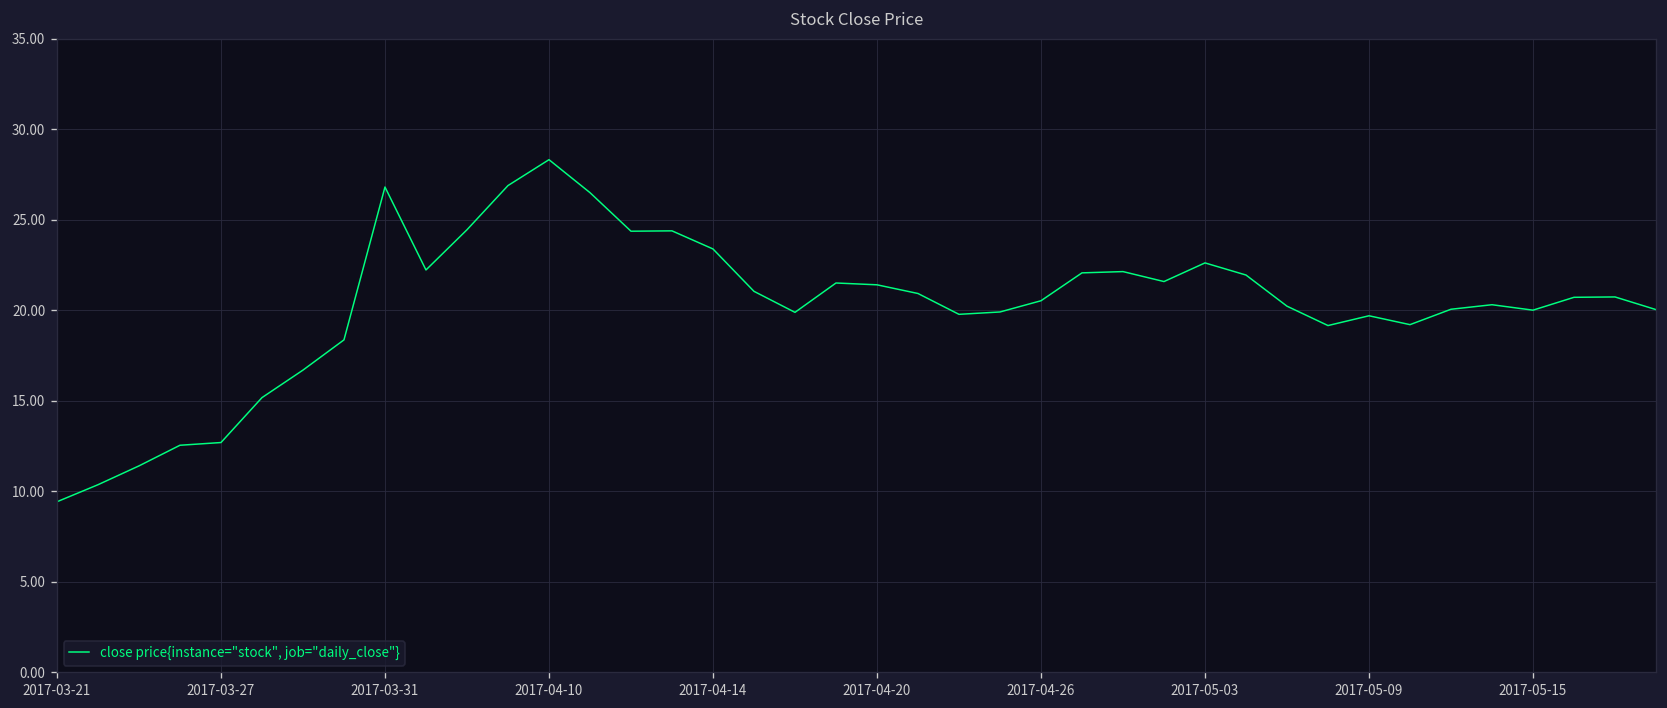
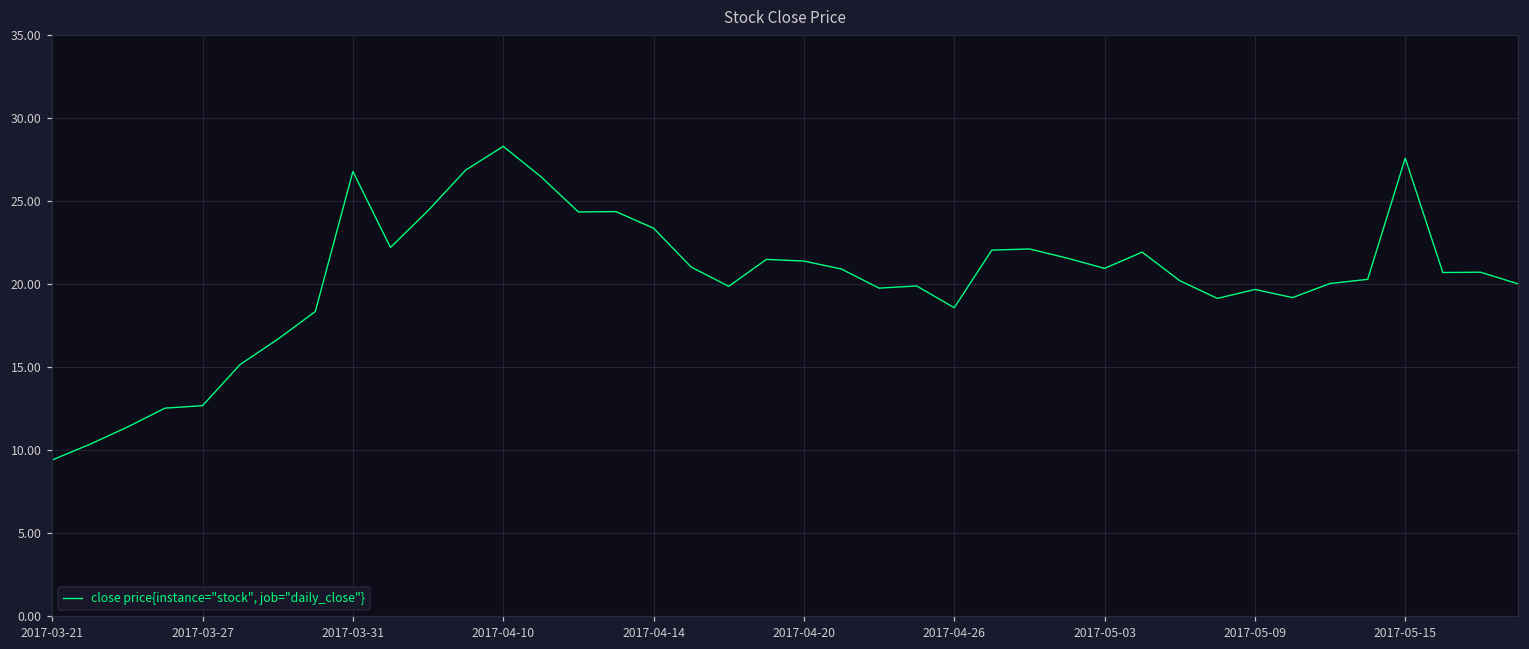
2017-04-26: 20.5 -> 18.6
2017-05-03: 22.6 -> 21.0
2017-05-15: 20.0 -> 27.6
